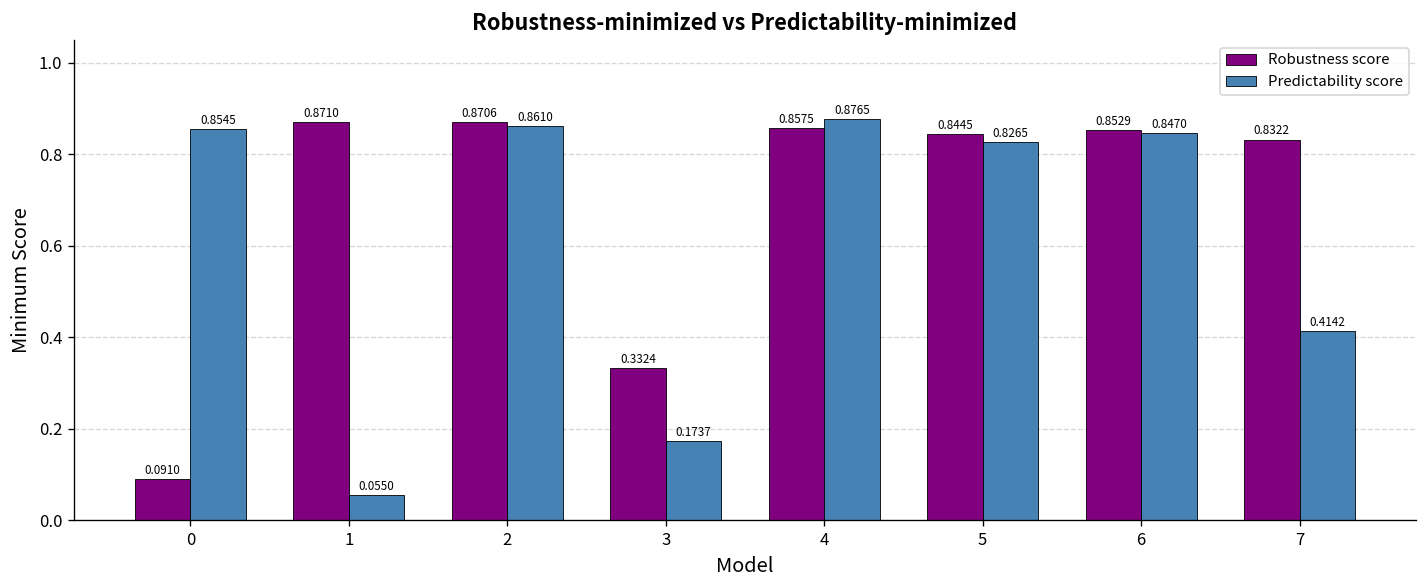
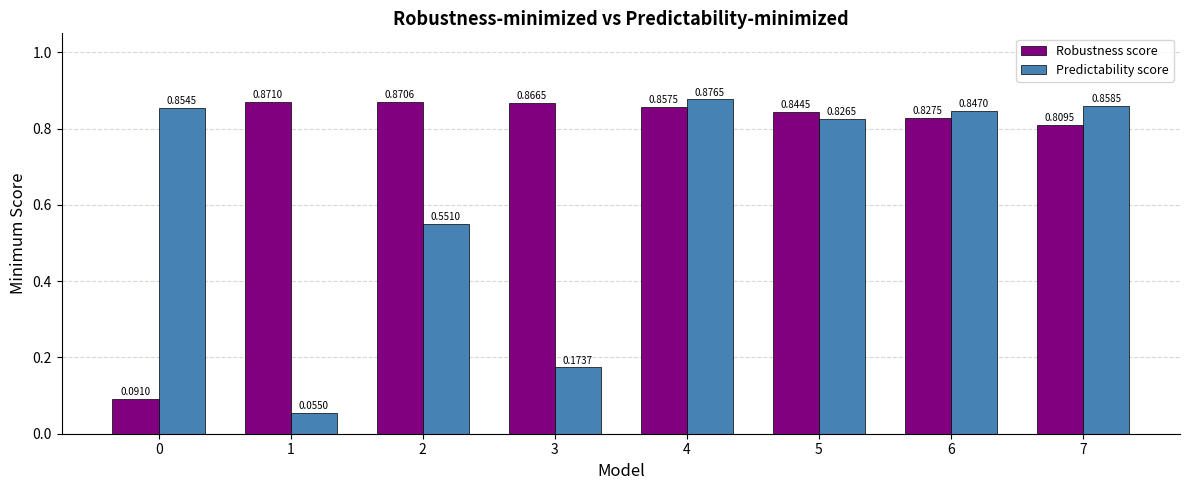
Predictability score, 2: 0.8610 -> 0.5510
Robustness score, 3: 0.3324 -> 0.8665
Robustness score, 6: 0.8529 -> 0.8275
Robustness score, 7: 0.8322 -> 0.8095
Predictability score, 7: 0.4142 -> 0.8585
